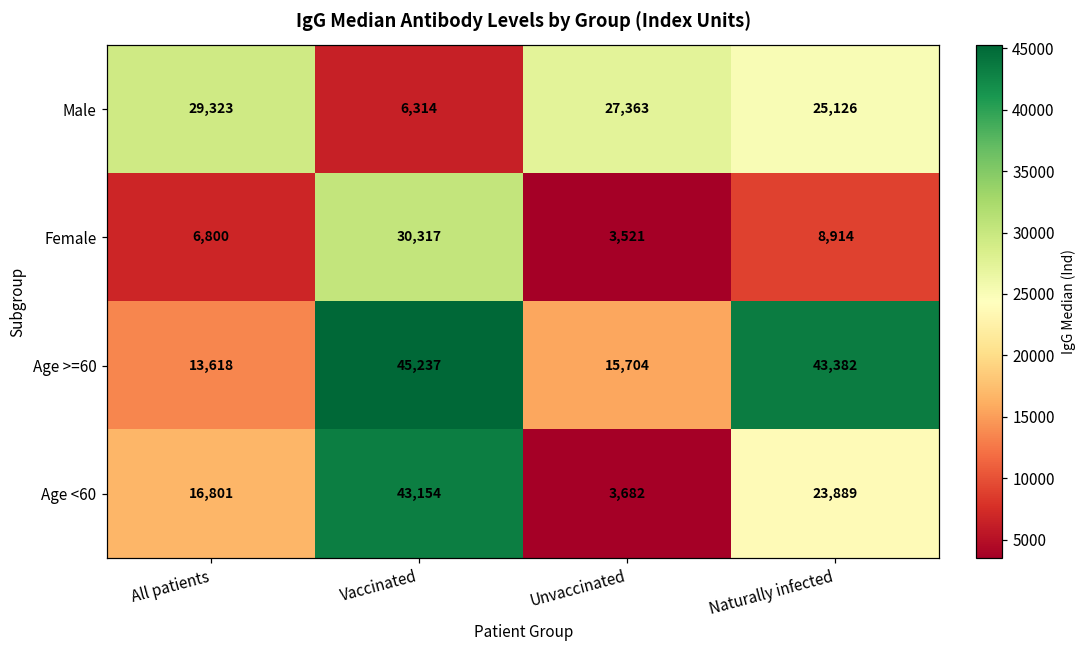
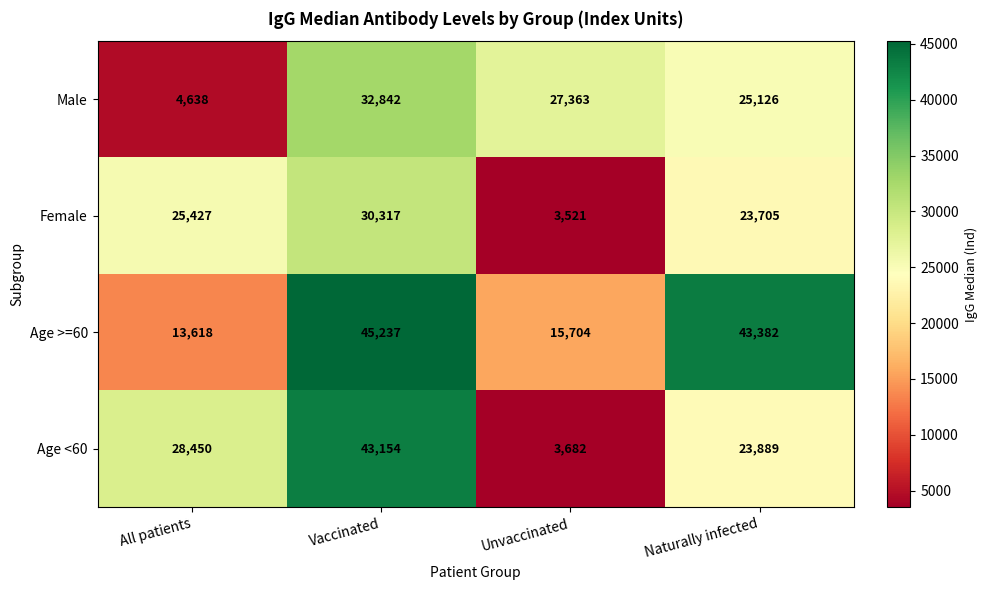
Male, All patients: 29,323 -> 4,638
Male, Vaccinated: 6,314 -> 32,842
Female, All patients: 6,800 -> 25,427
Female, Naturally infected: 8,914 -> 23,705
Age <60, All patients: 16,801 -> 28,450
